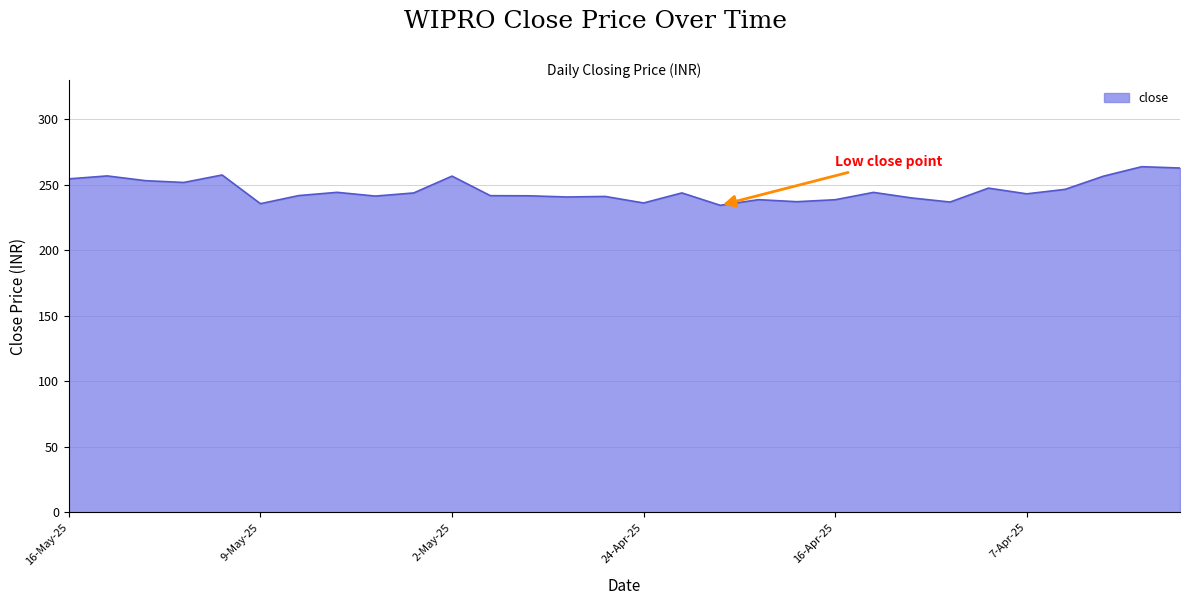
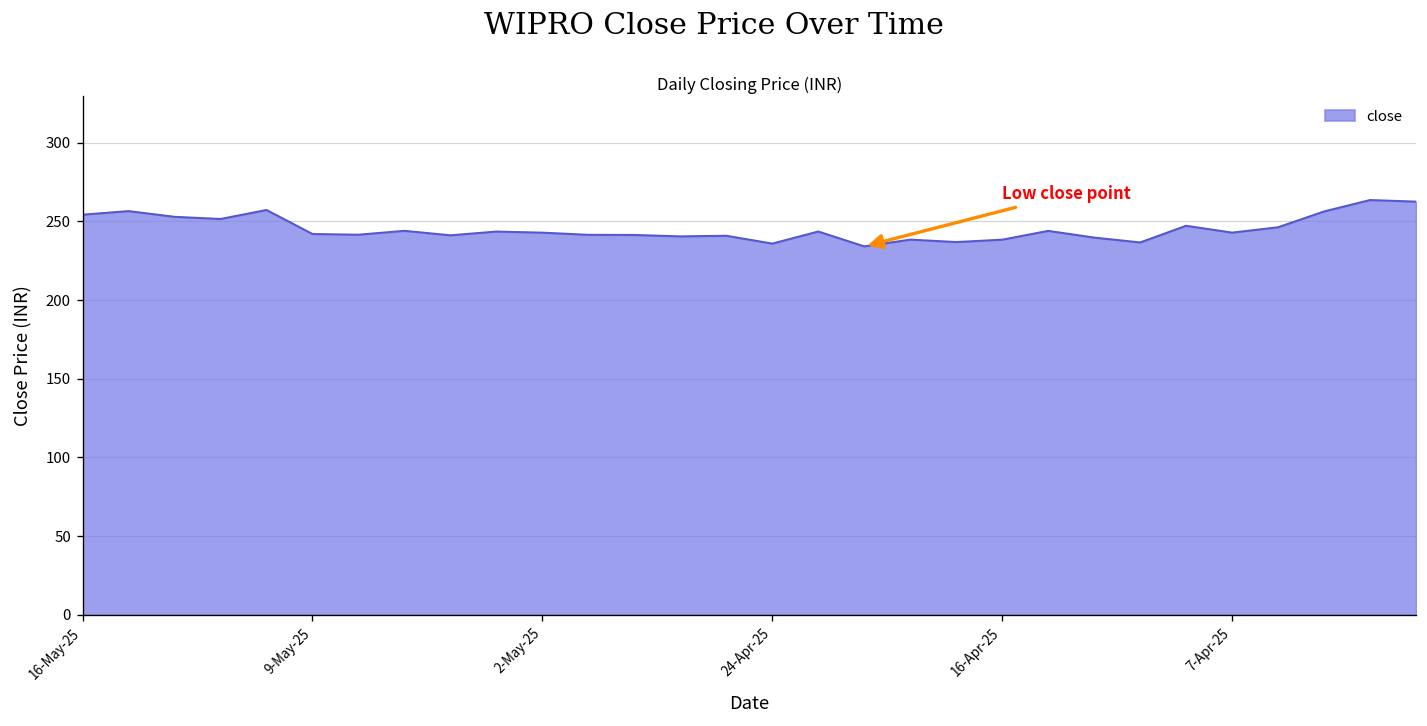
9-May-25: 235 -> 242
2-May-25: 256 -> 243
